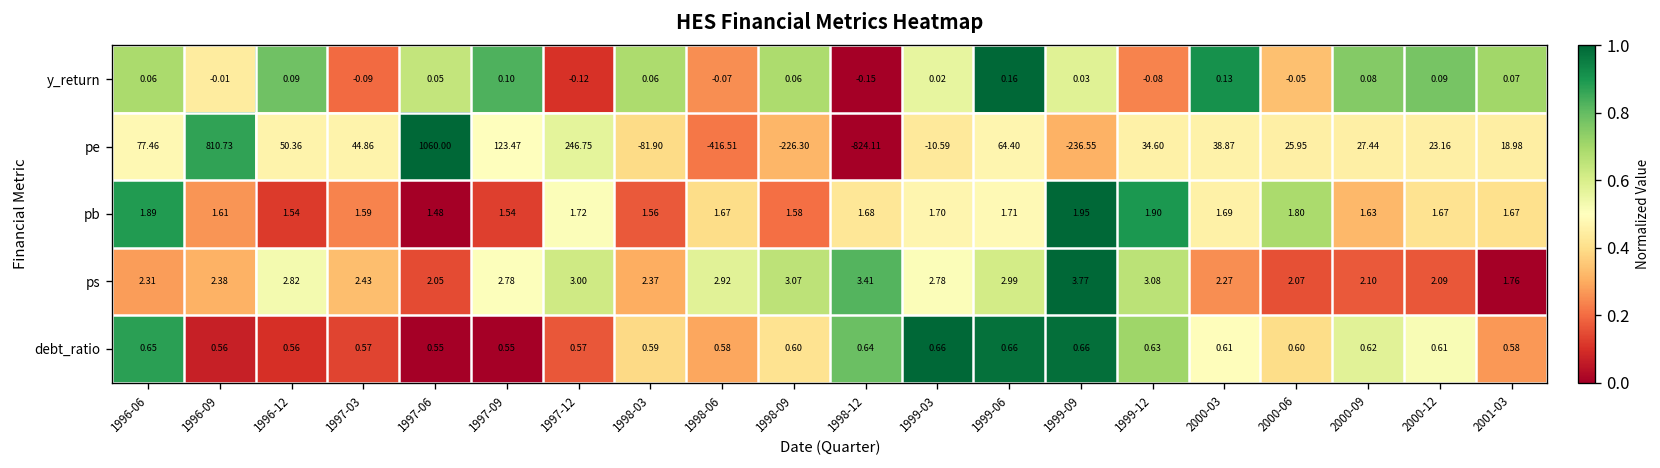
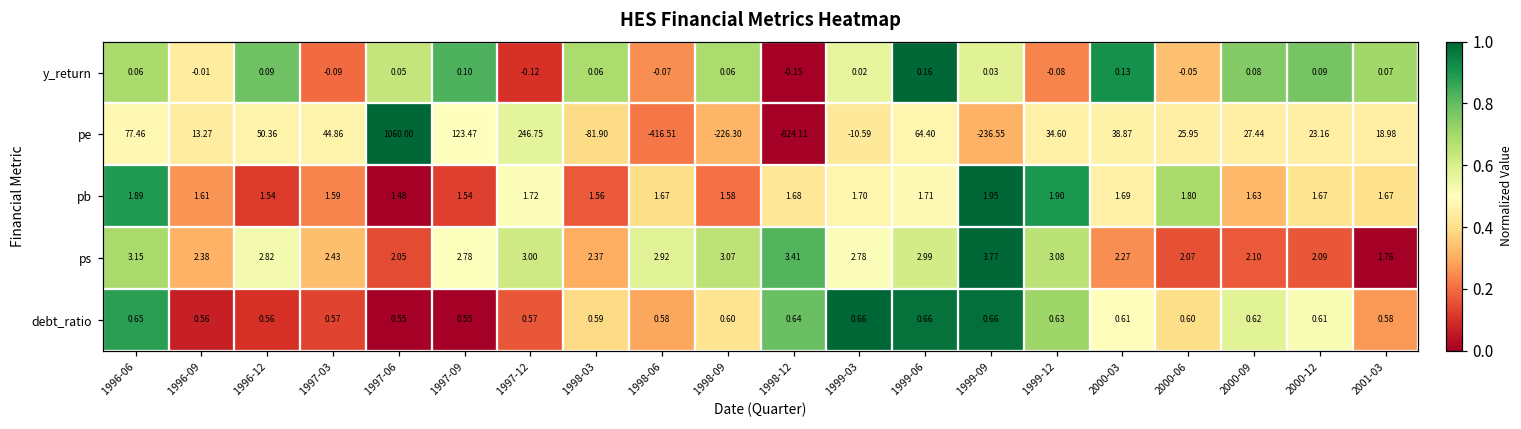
pe, 1996-09: 810.73 -> 13.27
ps, 1996-06: 2.31 -> 3.15
